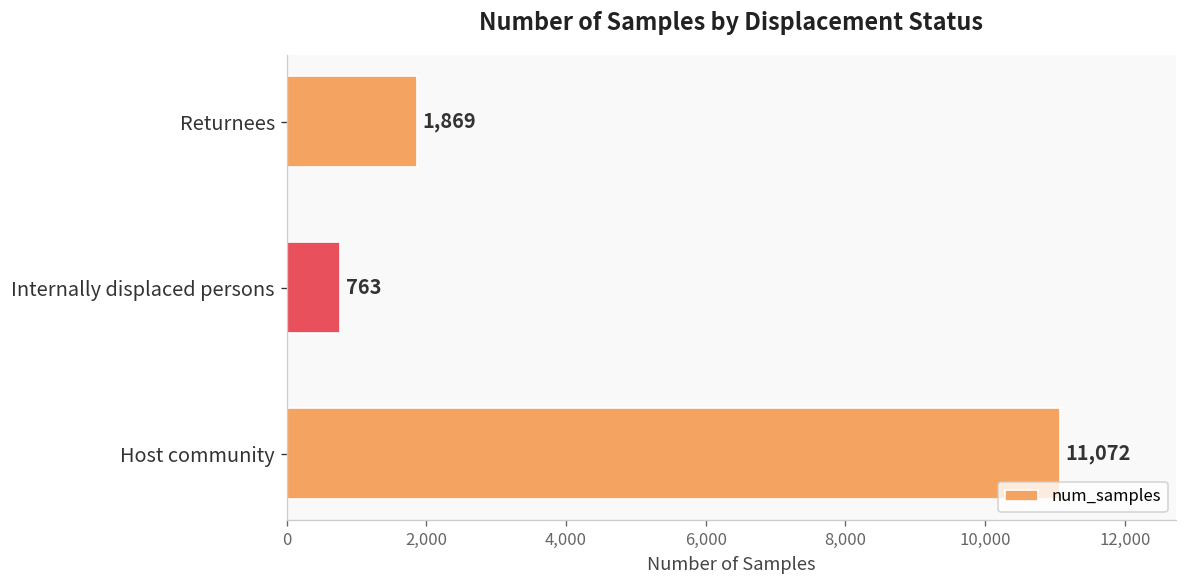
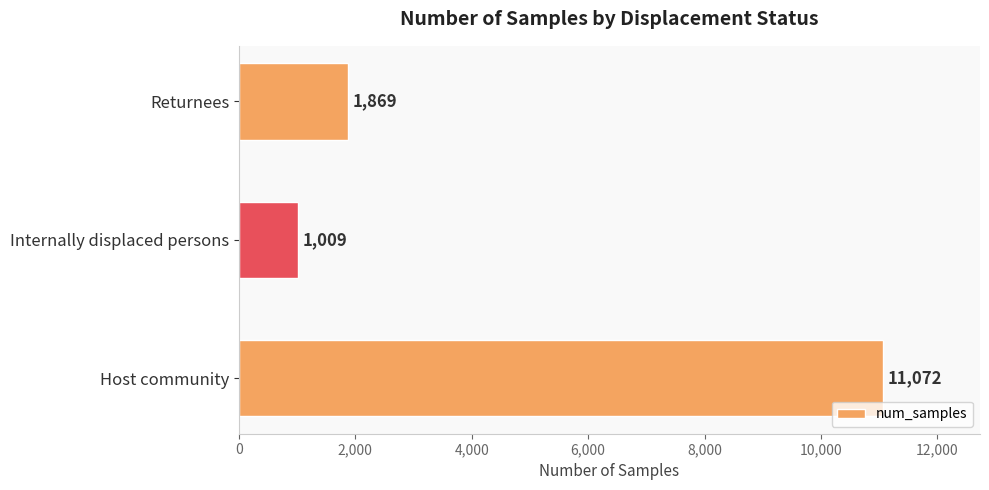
Internally displaced persons: 763 -> 1,009
